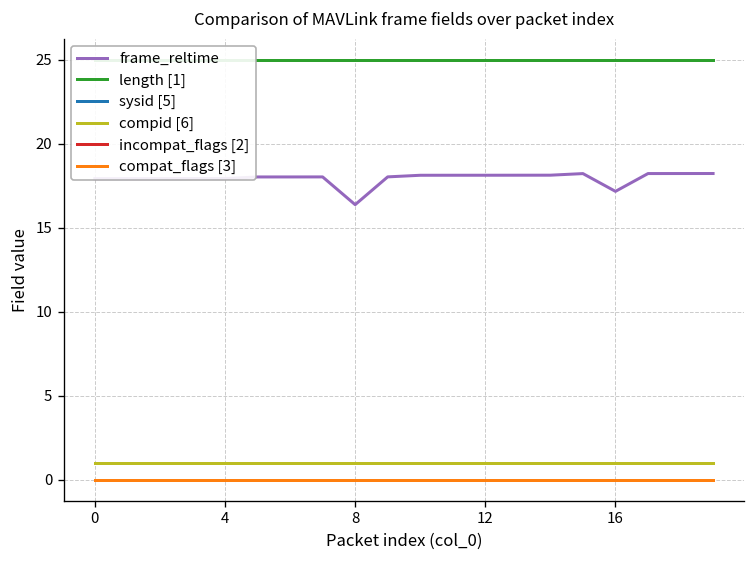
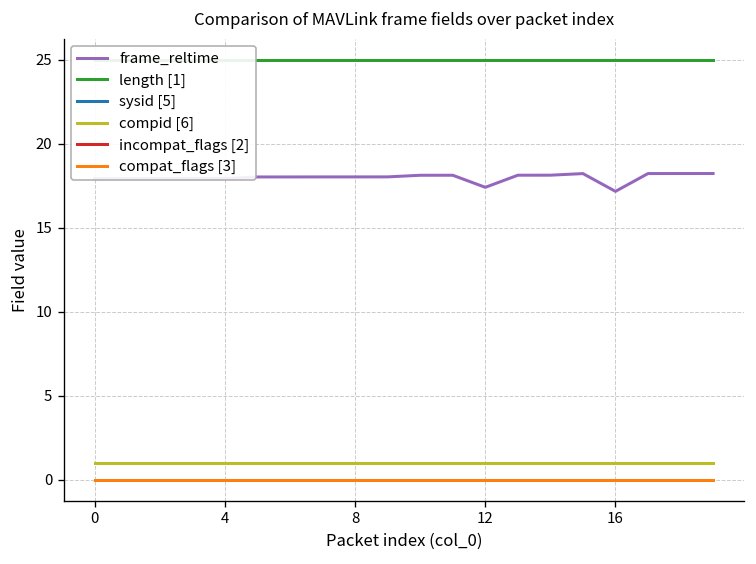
frame_reltime, 8: 16.4 -> 18.0
frame_reltime, 12: 18.1 -> 17.4
